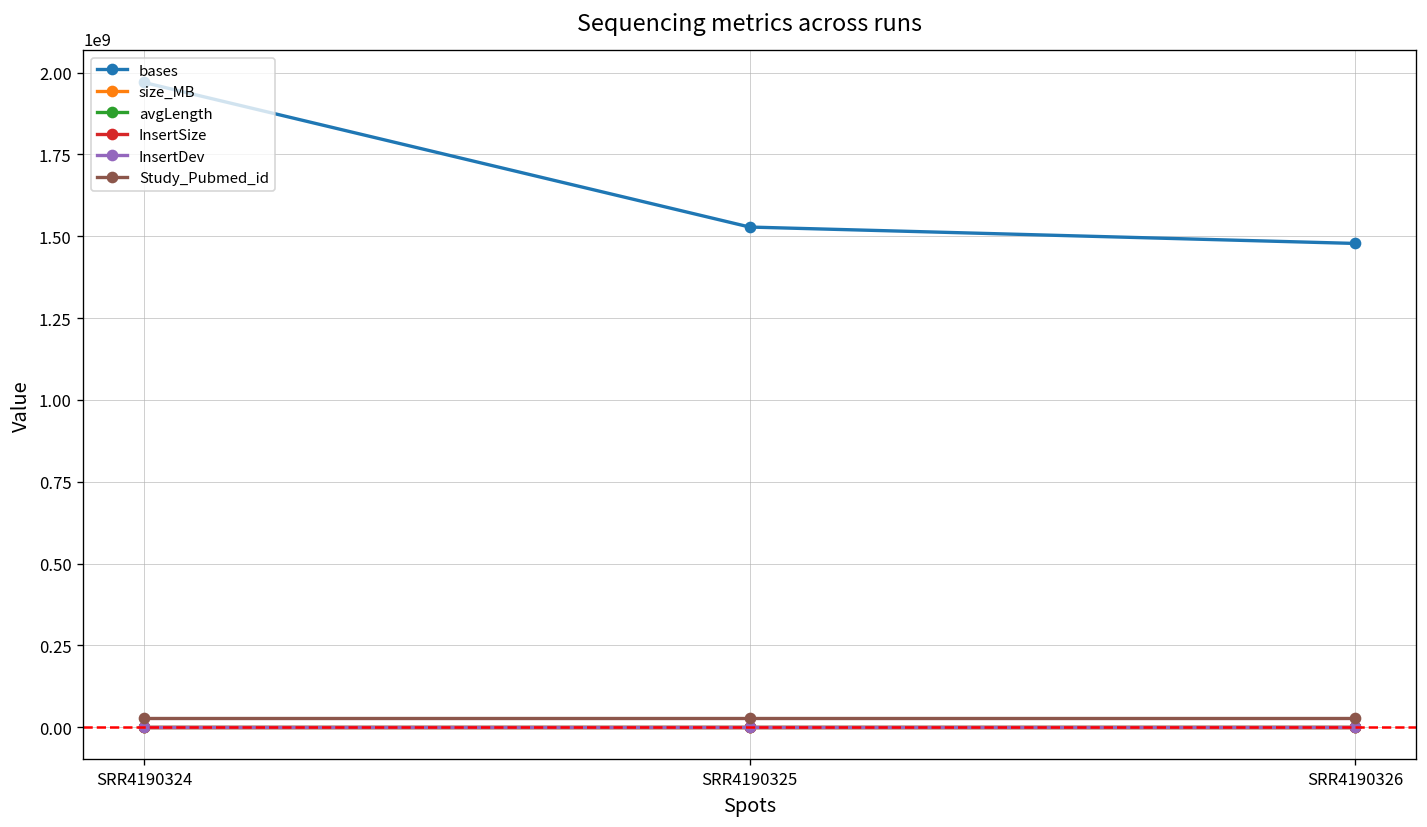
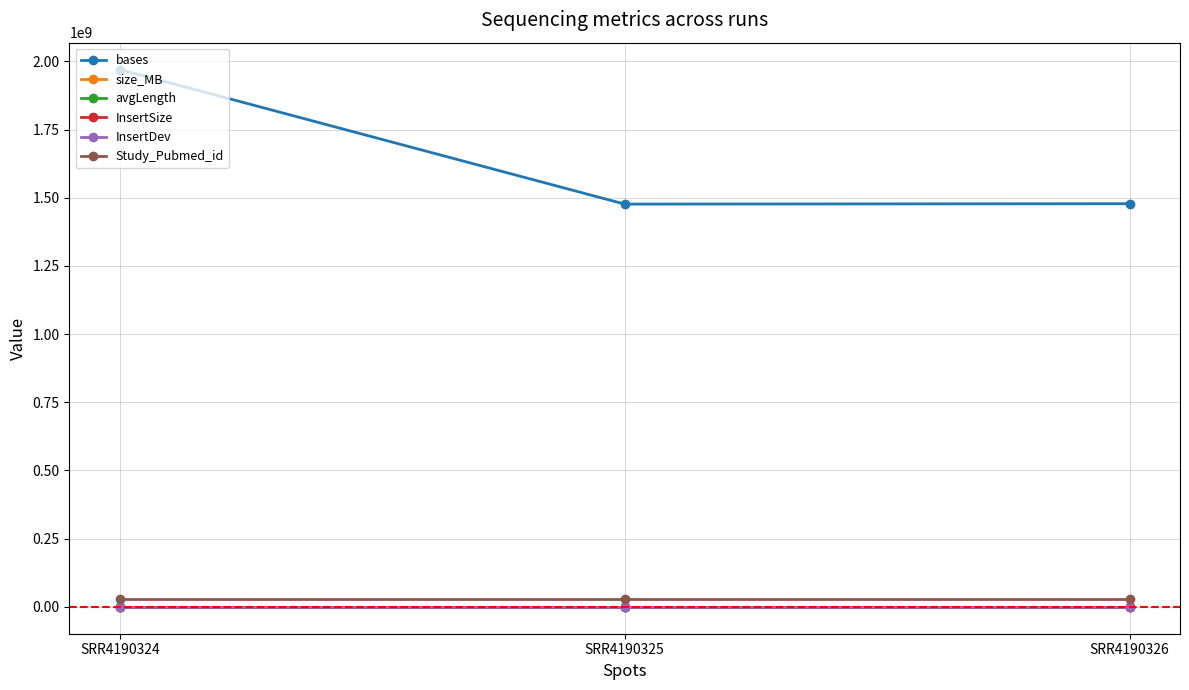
bases, SRR4190325: 1530000000 -> 1480000000
